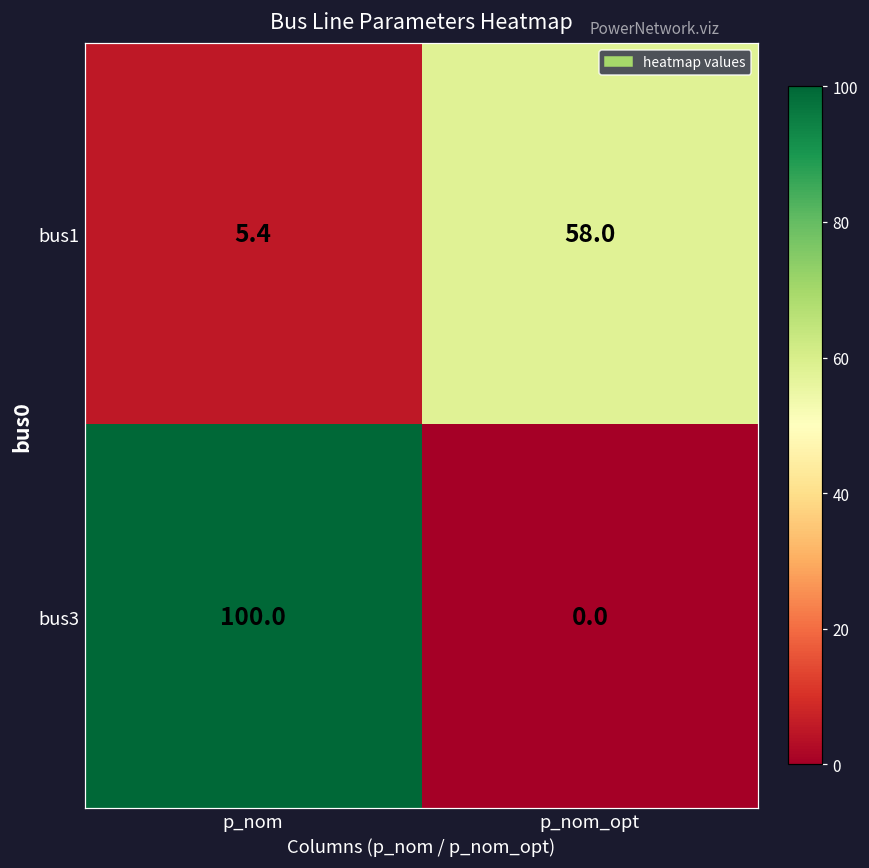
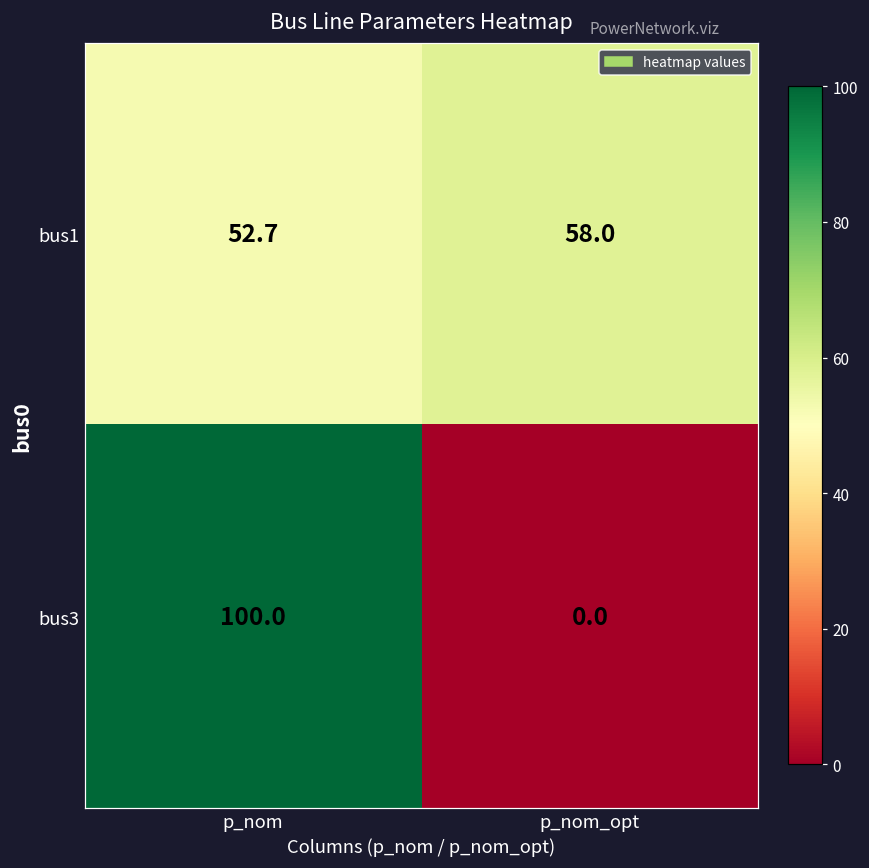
bus1, p_nom: 5.4 -> 52.7
